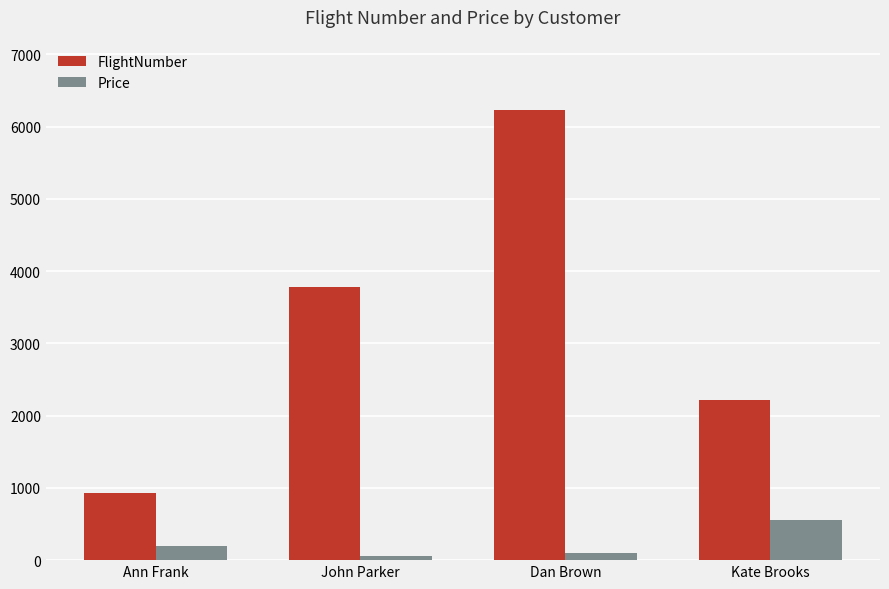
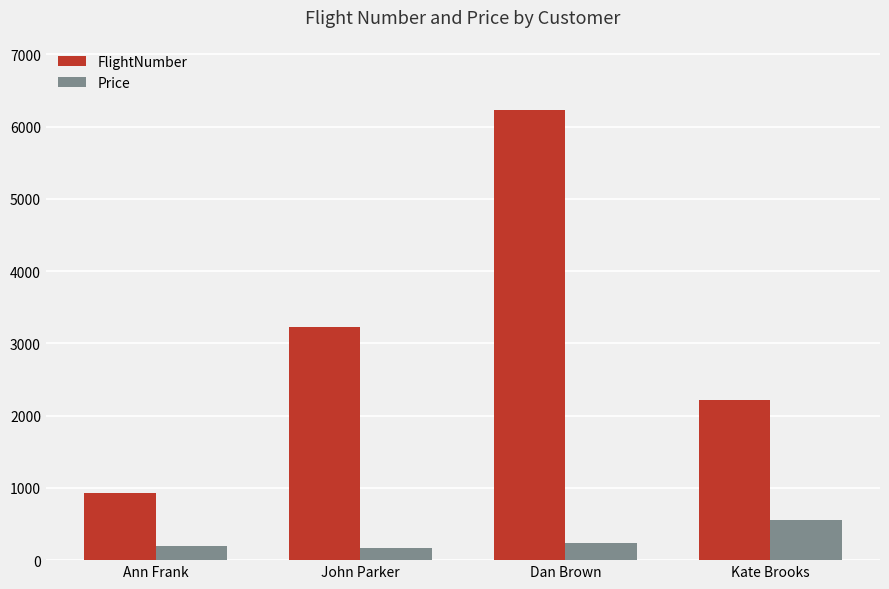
FlightNumber, John Parker: 3800 -> 3200
Price, John Parker: 100 -> 200
Price, Dan Brown: 100 -> 200
